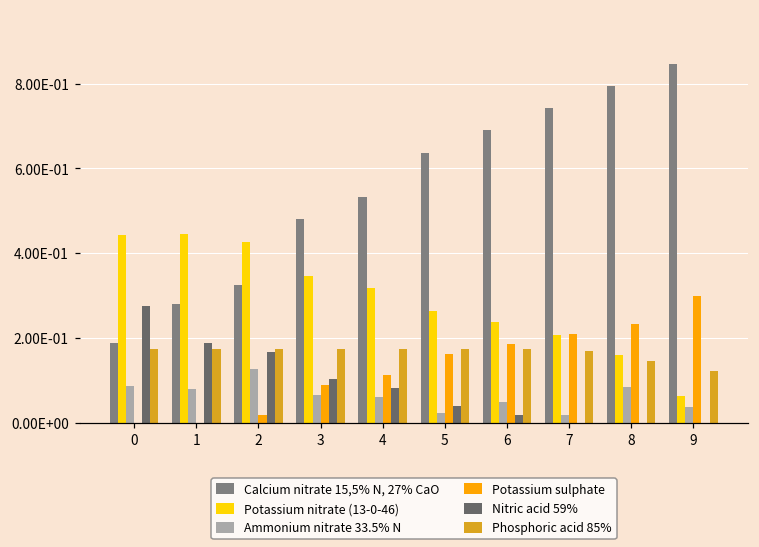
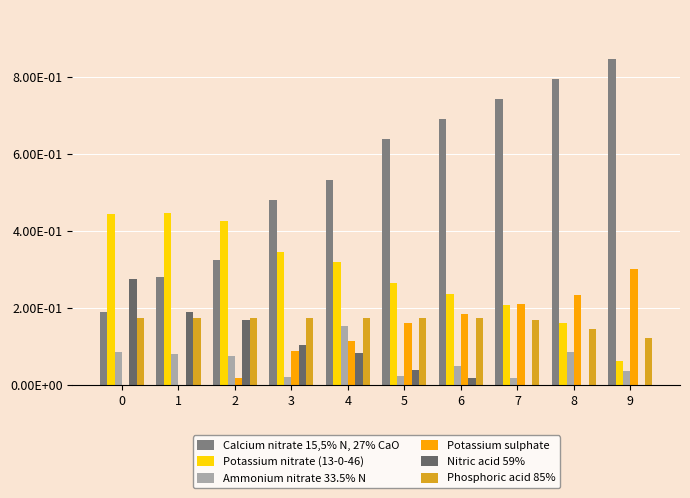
Ammonium nitrate 33.5% N, 2: 0.13 -> 0.08
Ammonium nitrate 33.5% N, 3: 0.06 -> 0.02
Ammonium nitrate 33.5% N, 4: 0.06 -> 0.15
